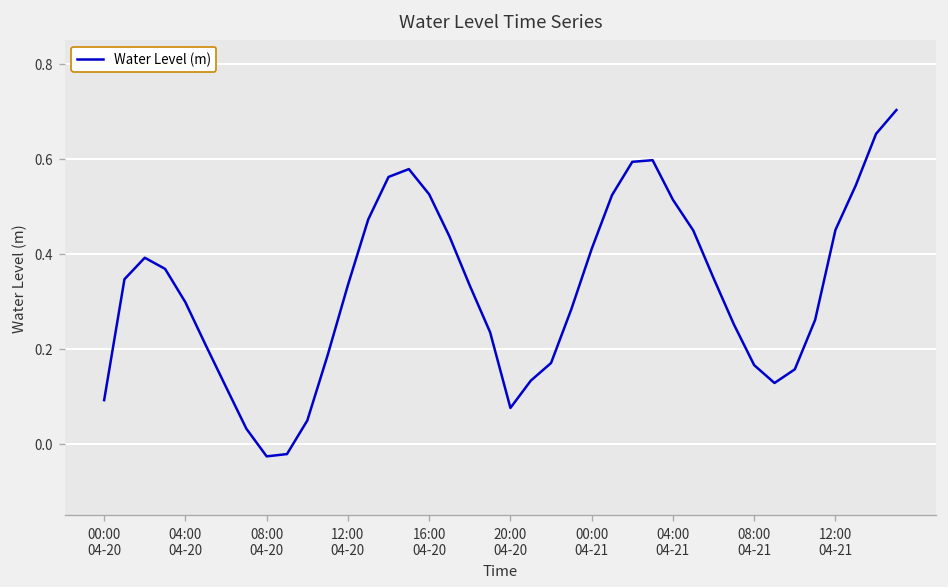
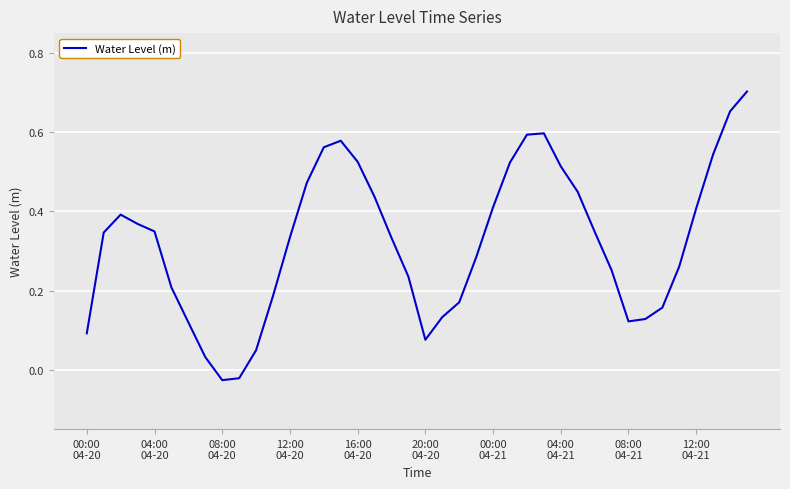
04:00 04-20: 0.30 -> 0.35
08:00 04-21: 0.17 -> 0.12
12:00 04-21: 0.45 -> 0.41
